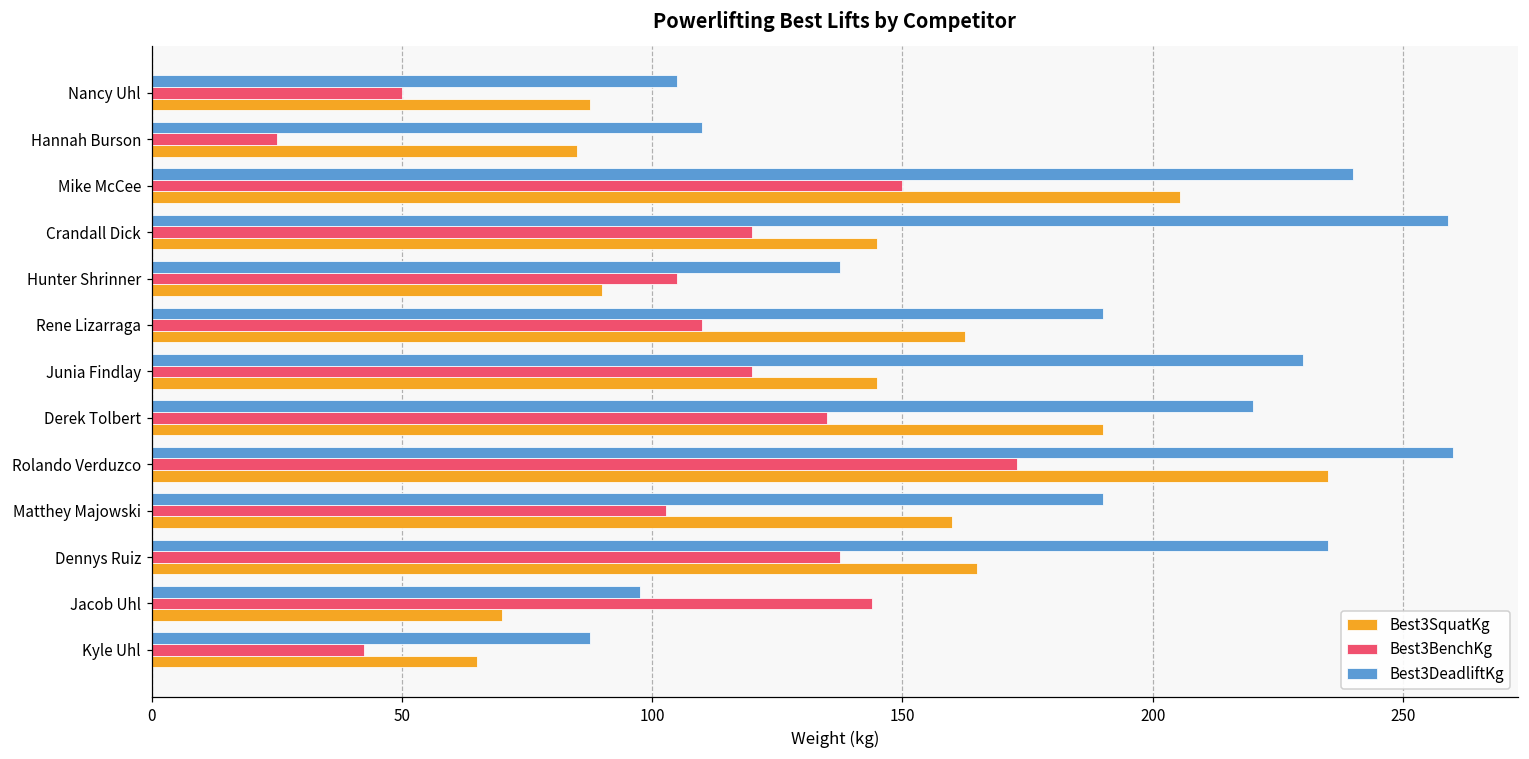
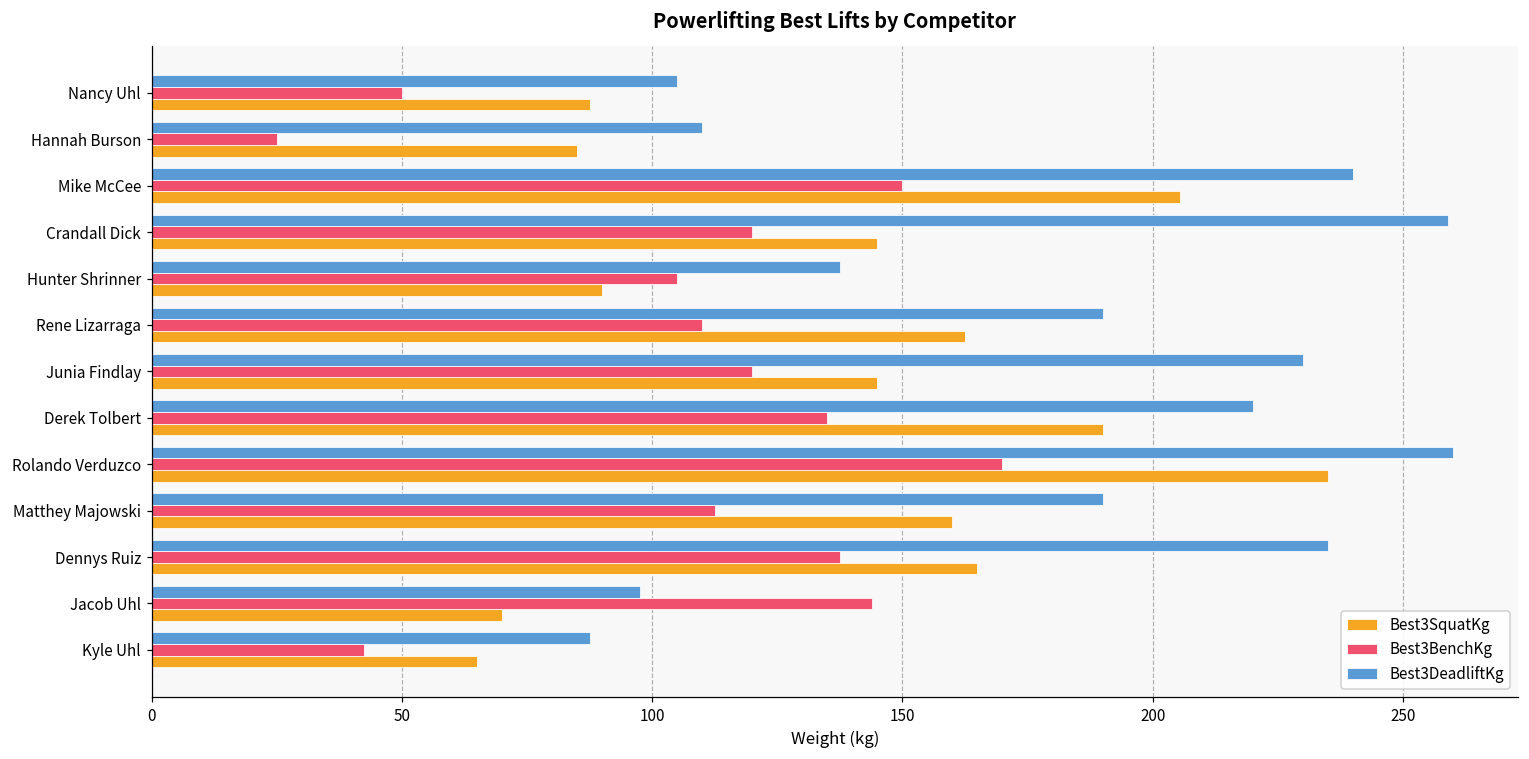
Best3BenchKg, Rolando Verduzco: 173 -> 170
Best3BenchKg, Matthey Majowski: 103 -> 113
